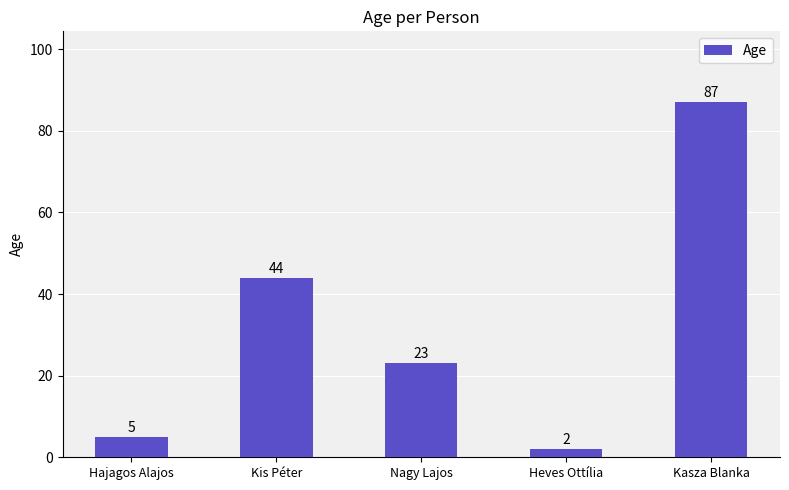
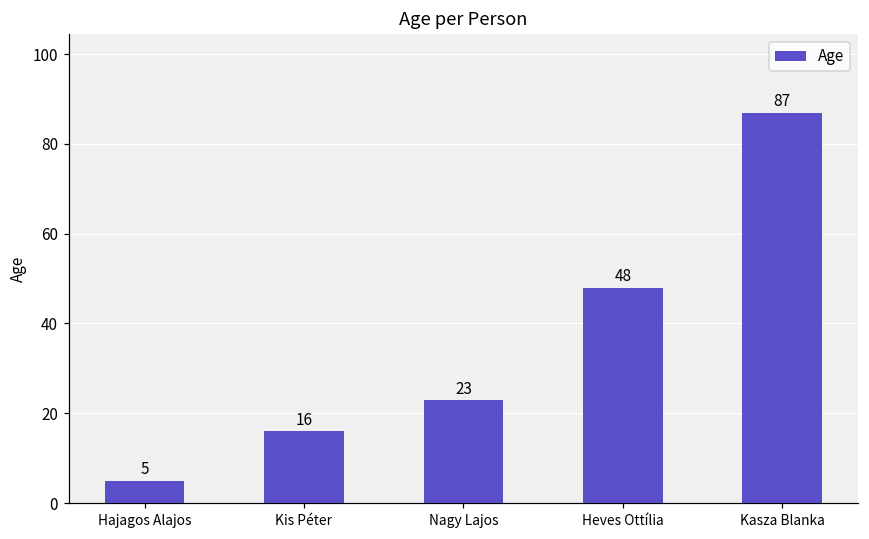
Kis Péter: 44 -> 16
Heves Ottília: 2 -> 48
